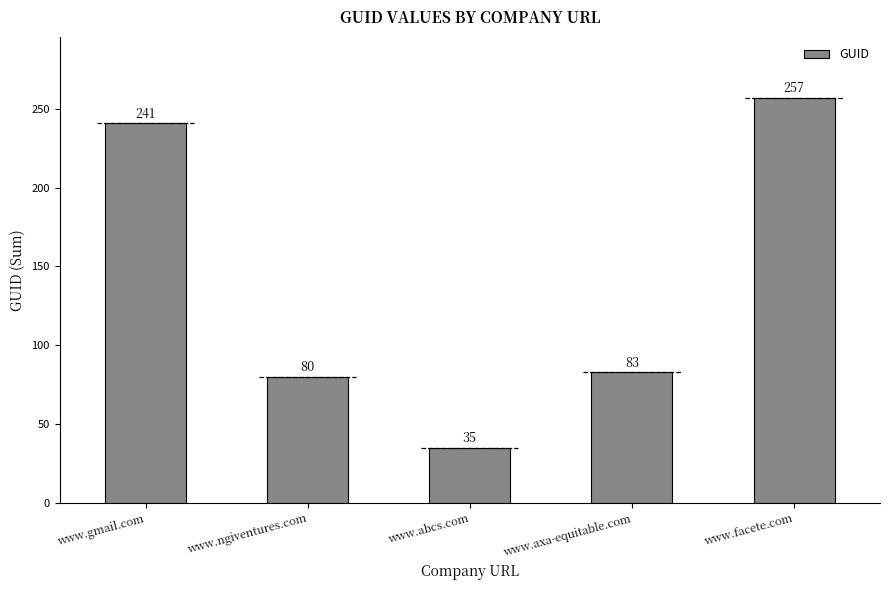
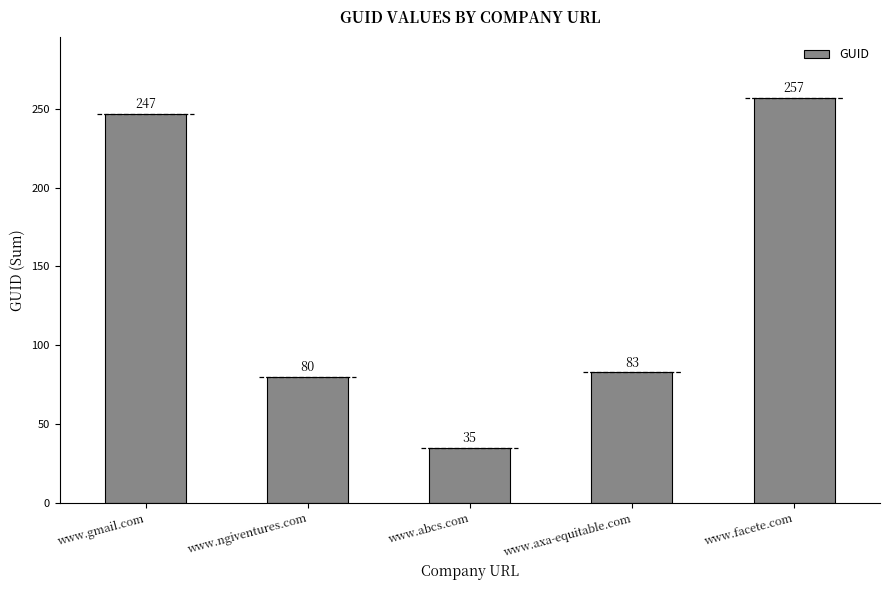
www.gmail.com: 241 -> 247
